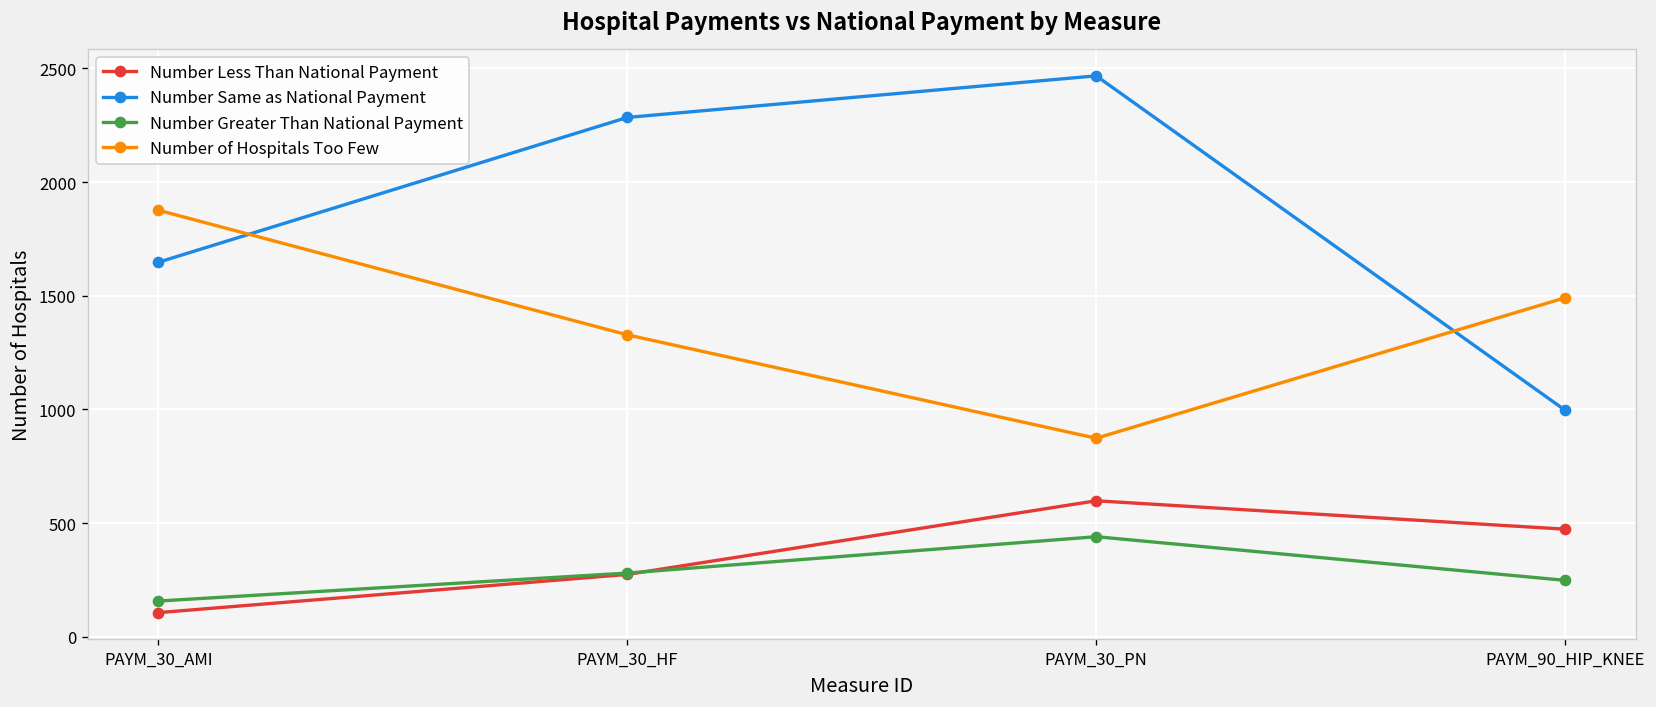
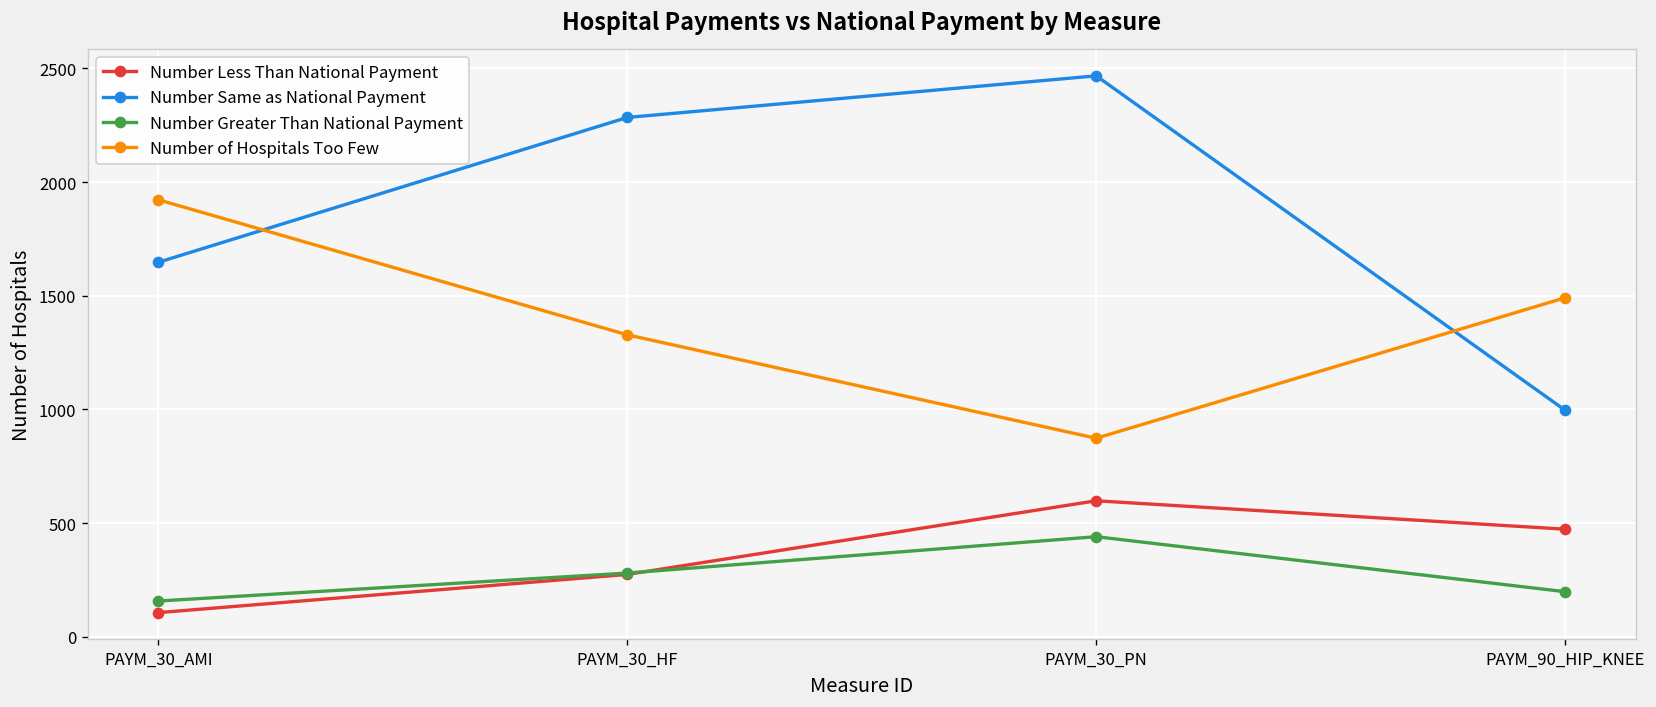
Number of Hospitals Too Few, PAYM_30_AMI: 1880 -> 1920
Number Greater Than National Payment, PAYM_90_HIP_KNEE: 250 -> 200
